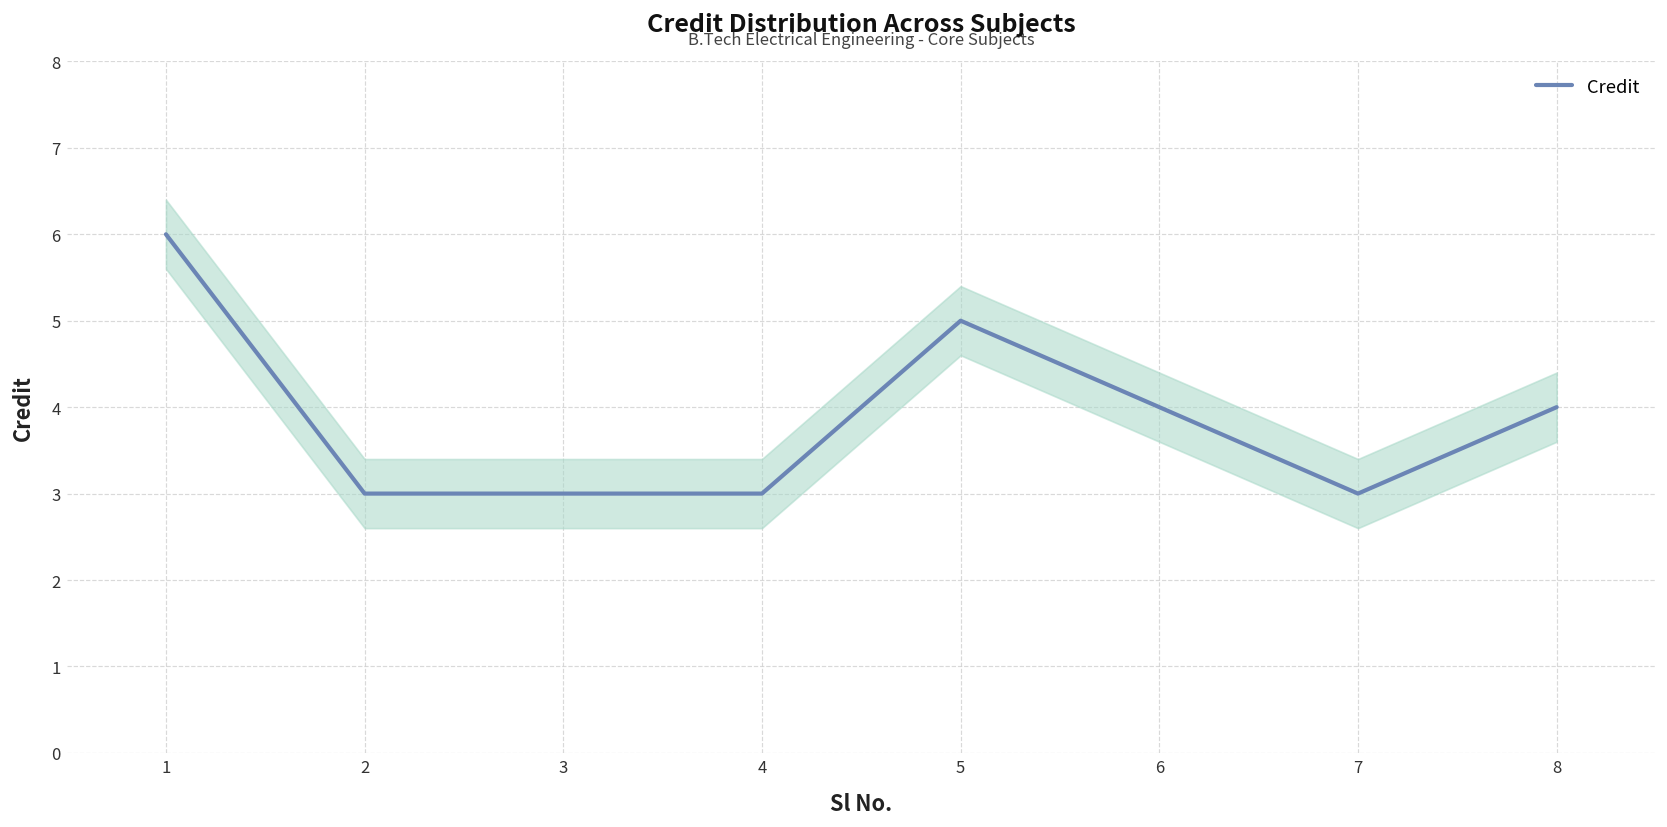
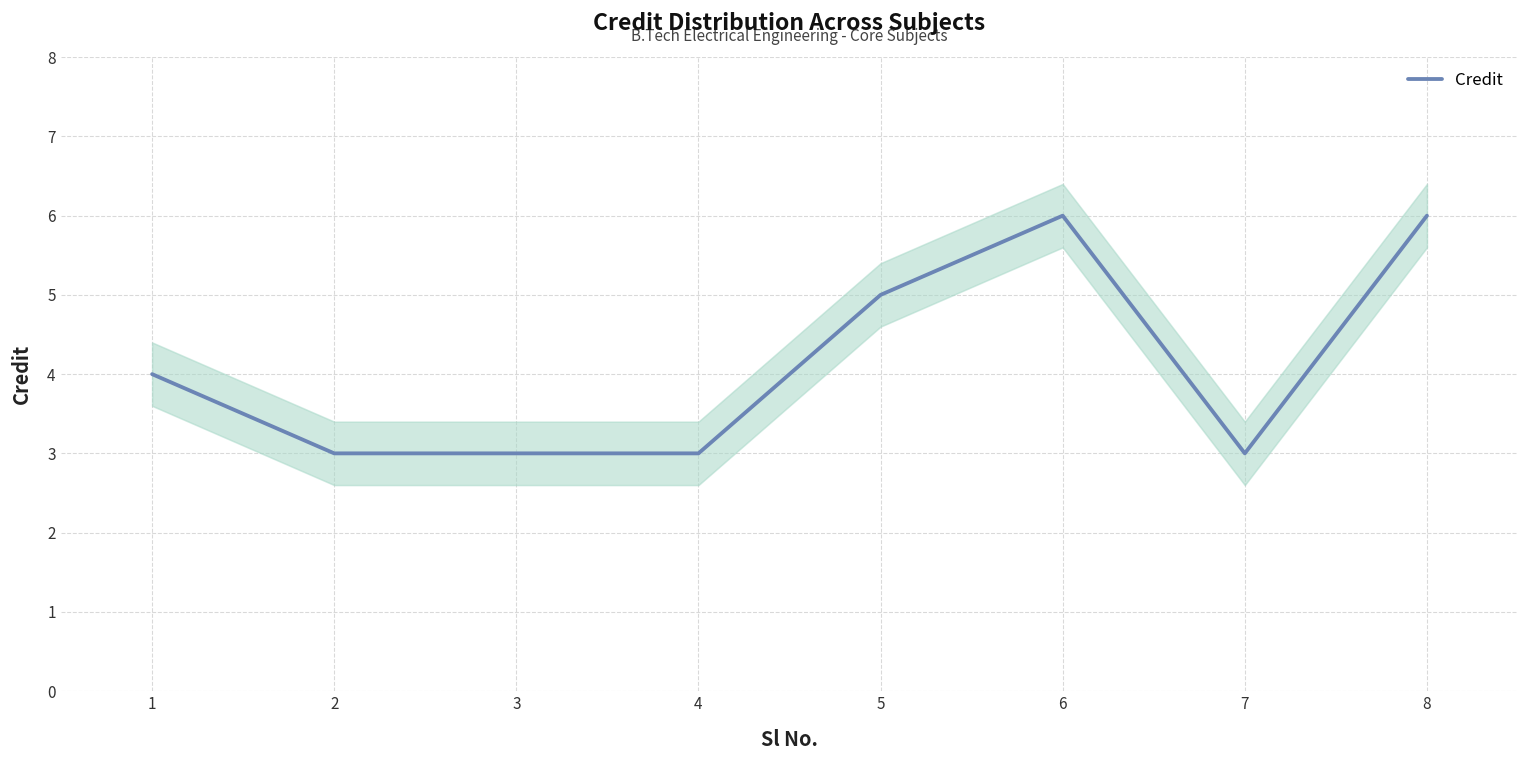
Credit, 1: 6 -> 4
Credit, 6: 4 -> 6
Credit, 8: 4 -> 6
